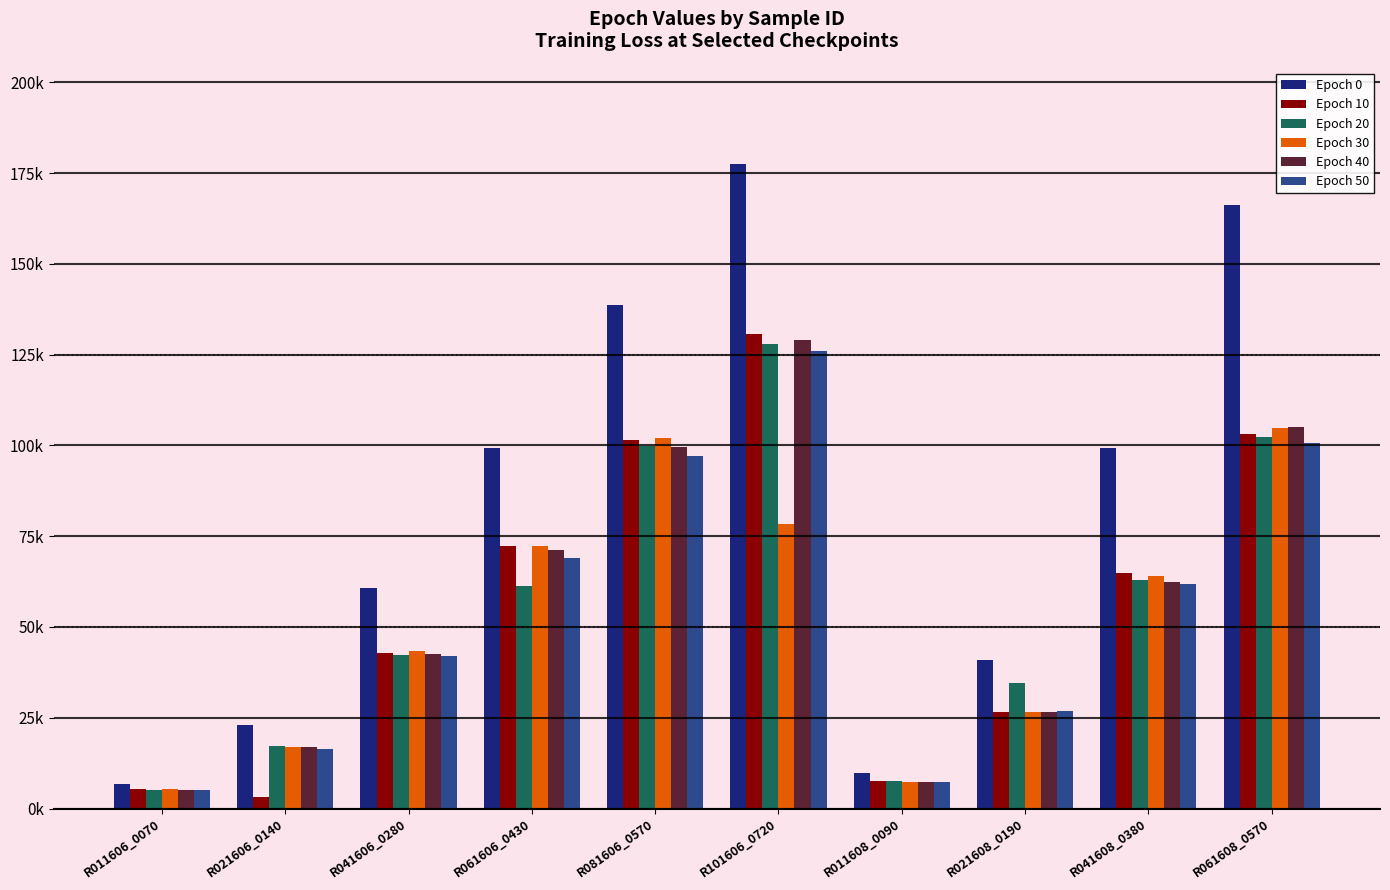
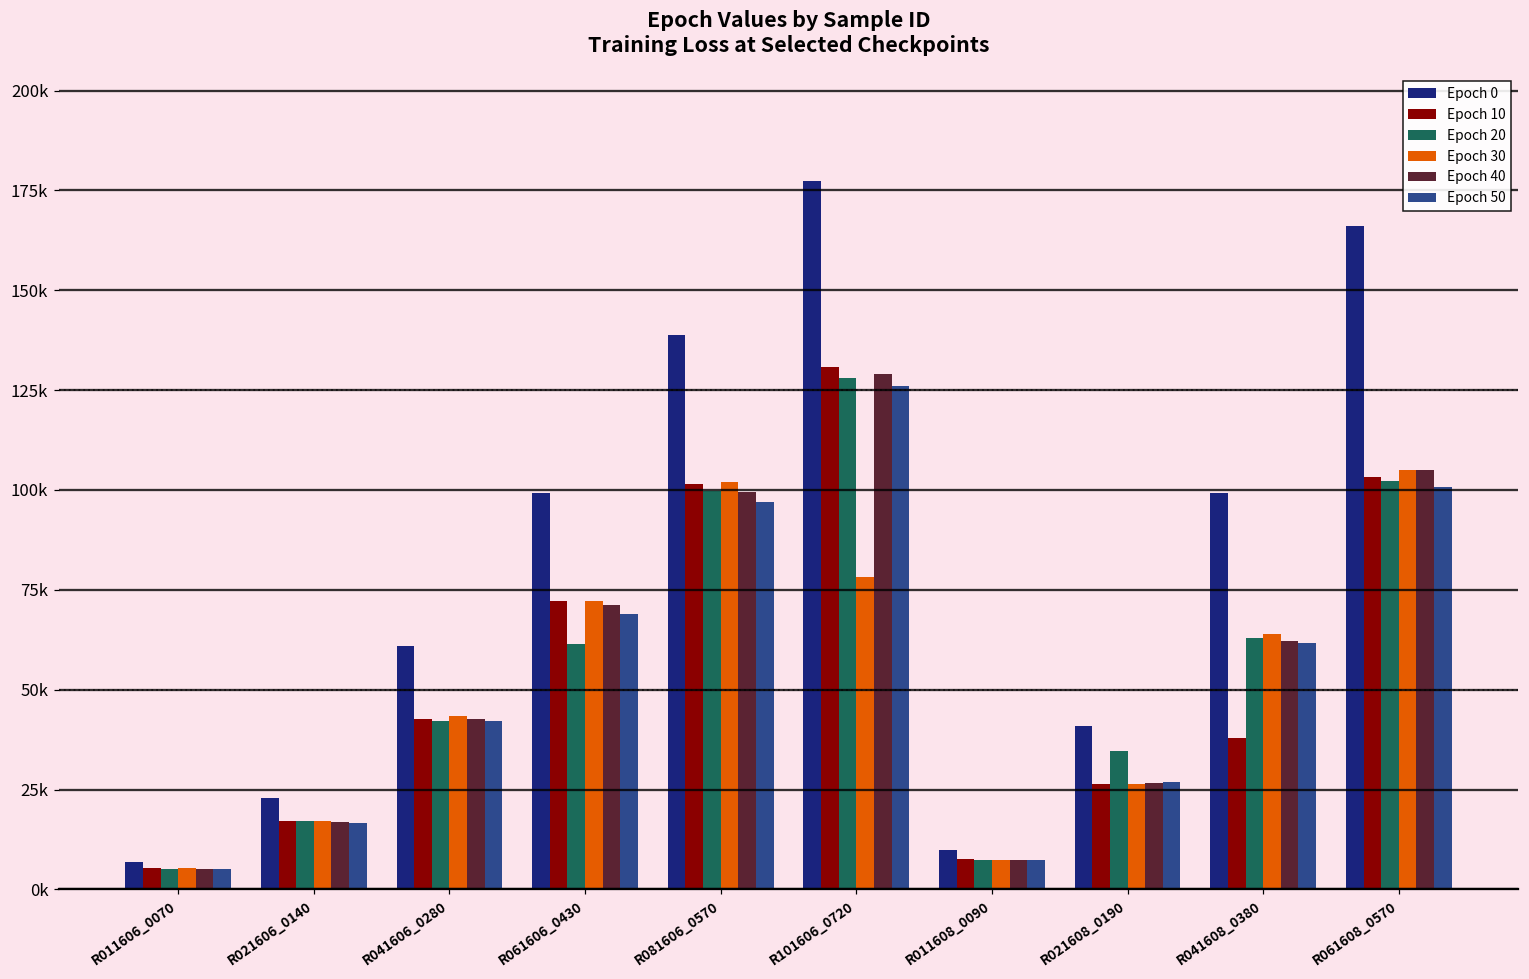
Epoch 10, R021606_0140: 3000 -> 17000
Epoch 10, R041608_0380: 65000 -> 38000
